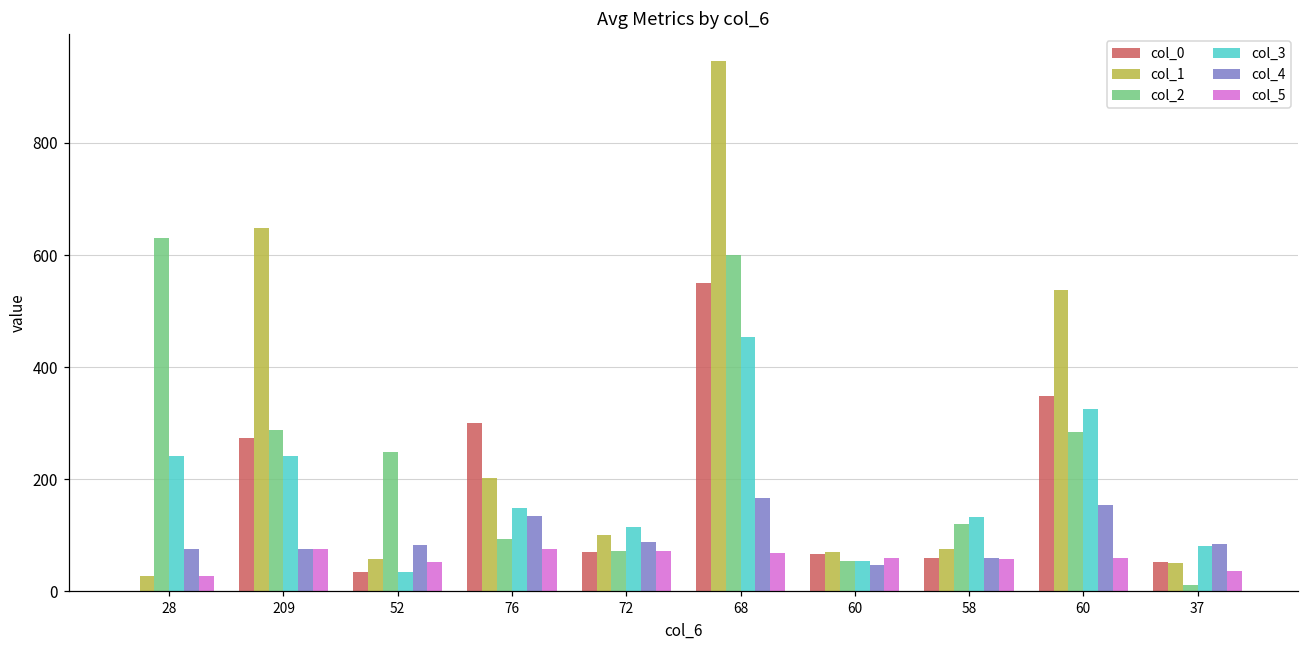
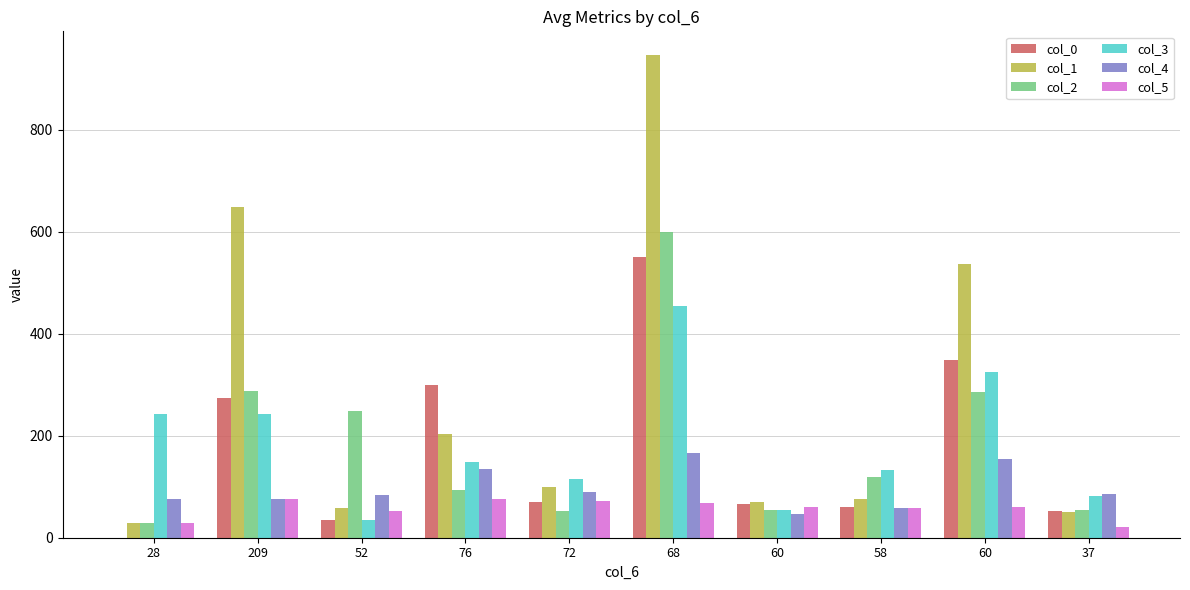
col_2, 28: 630 -> 30
col_2, 72: 70 -> 50
col_2, 37: 10 -> 60
col_5, 37: 40 -> 20
